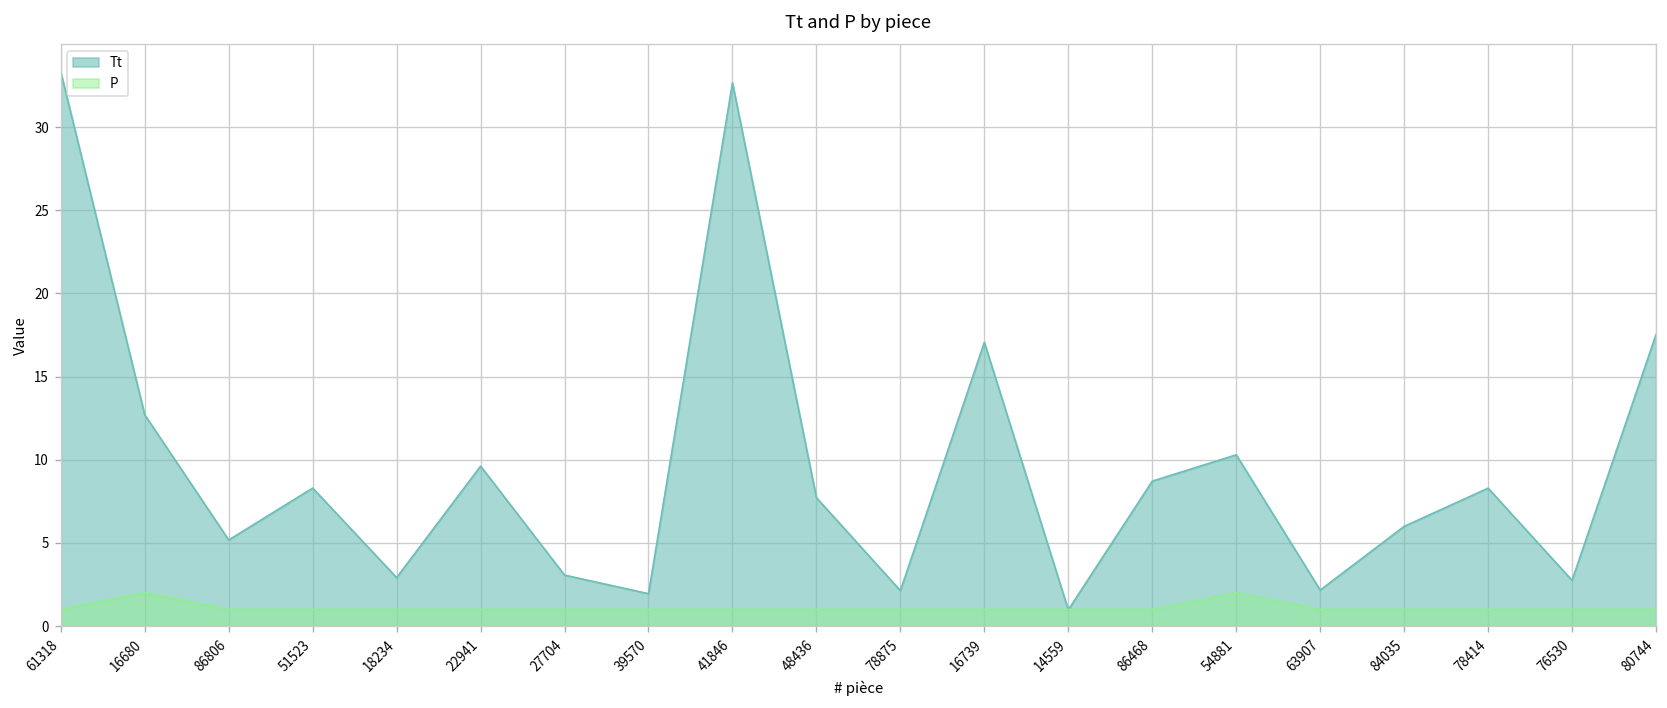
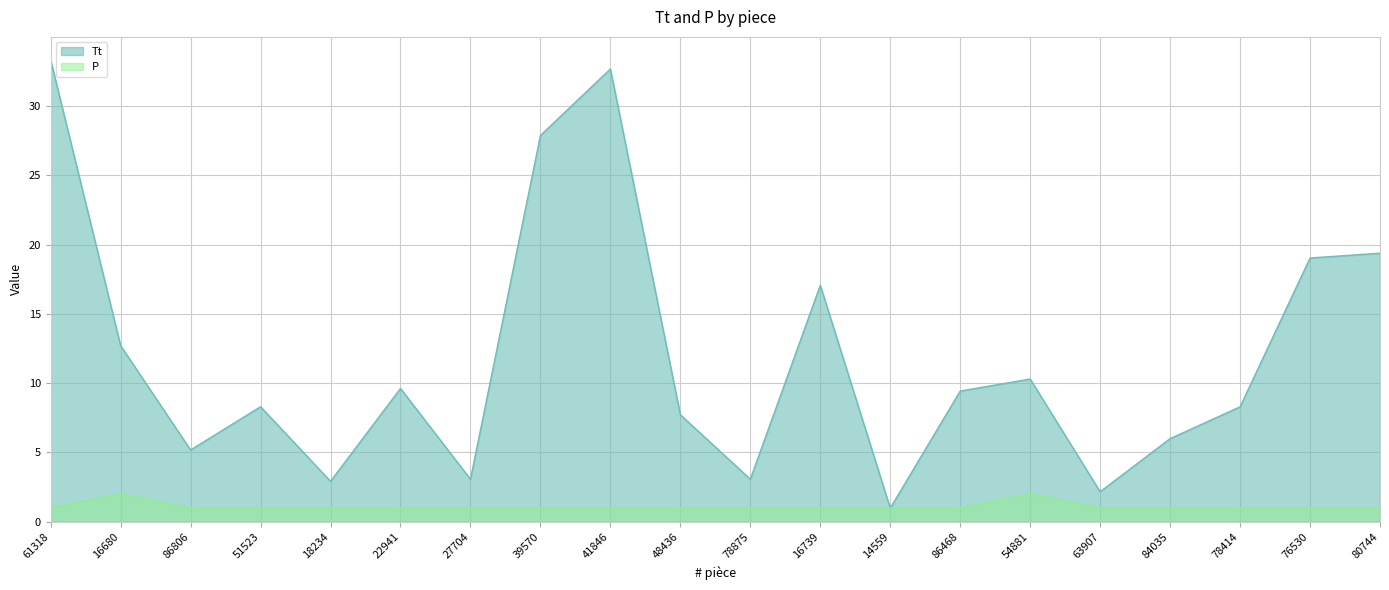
Tt, 39570: 1.9 -> 27.9
Tt, 78875: 2.1 -> 3.1
Tt, 86468: 8.7 -> 9.4
Tt, 76530: 2.7 -> 19.0
Tt, 80744: 17.5 -> 19.4
